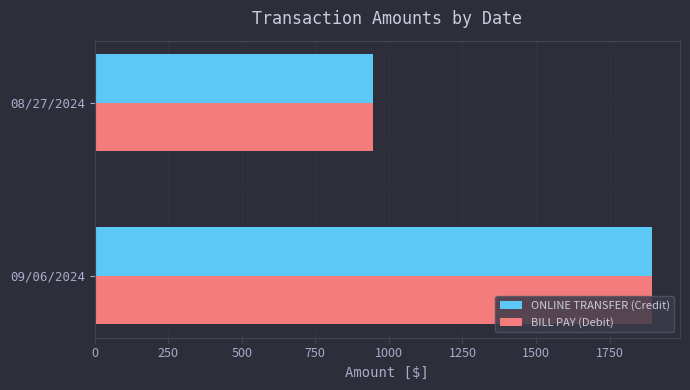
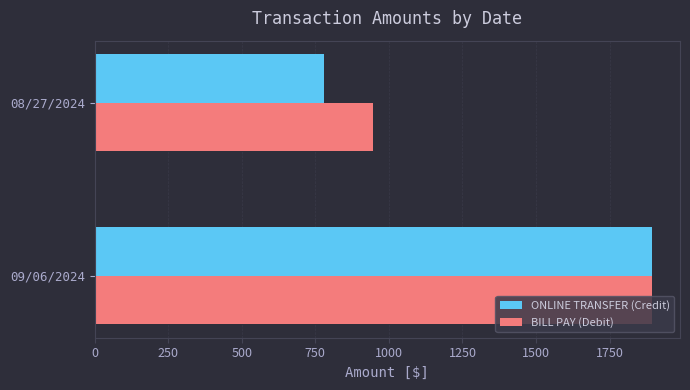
ONLINE TRANSFER (Credit), 08/27/2024: 950 -> 780
